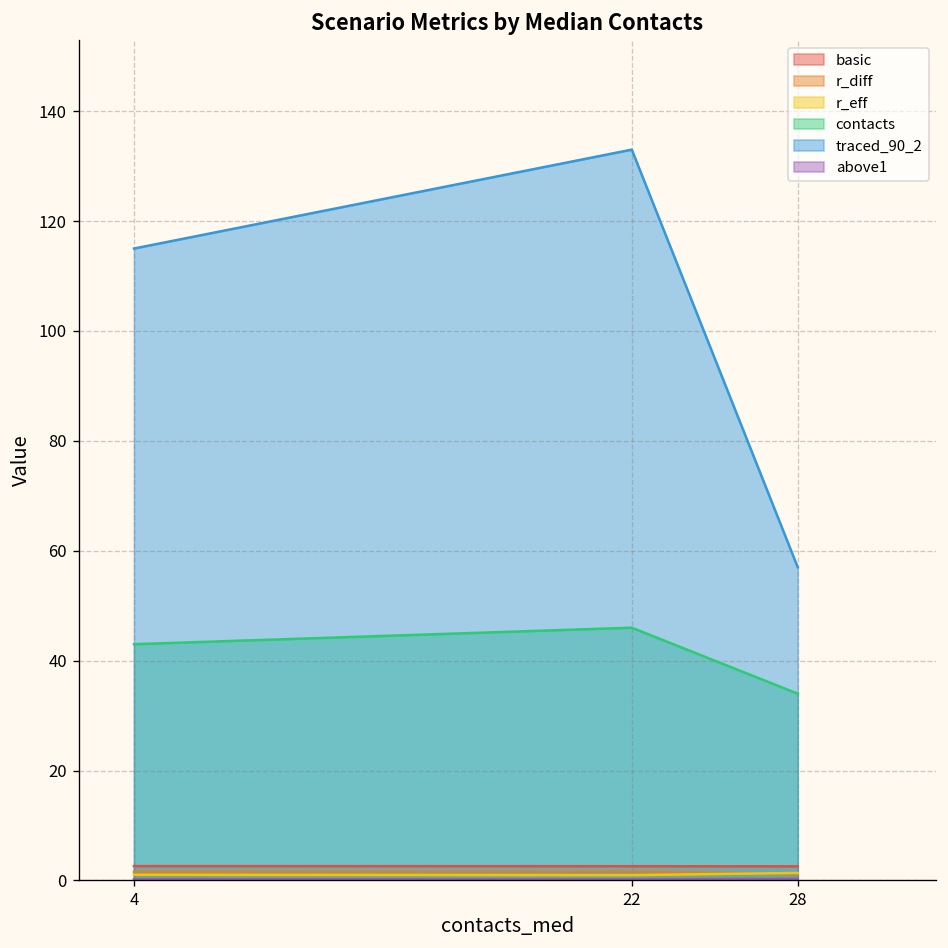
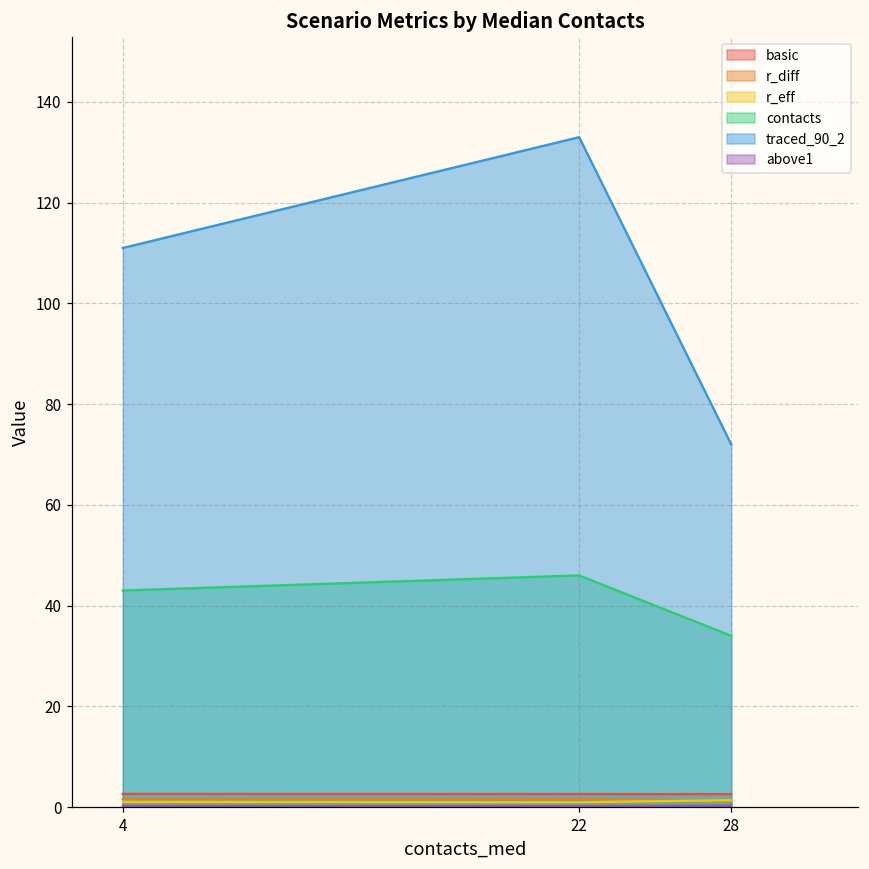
traced_90_2, 4: 115 -> 111
traced_90_2, 28: 57 -> 72
